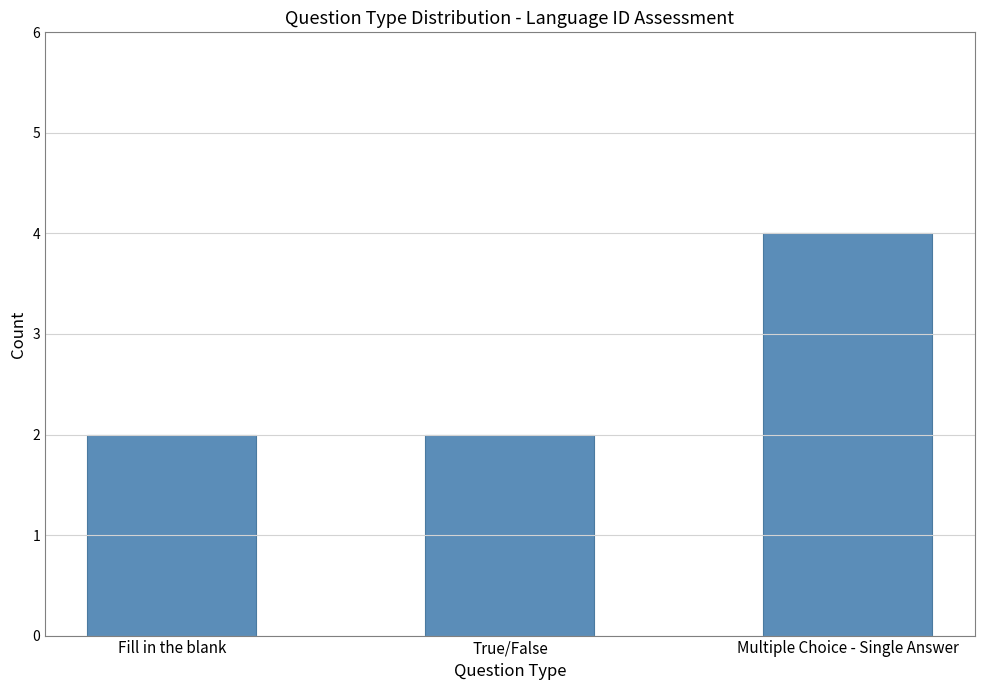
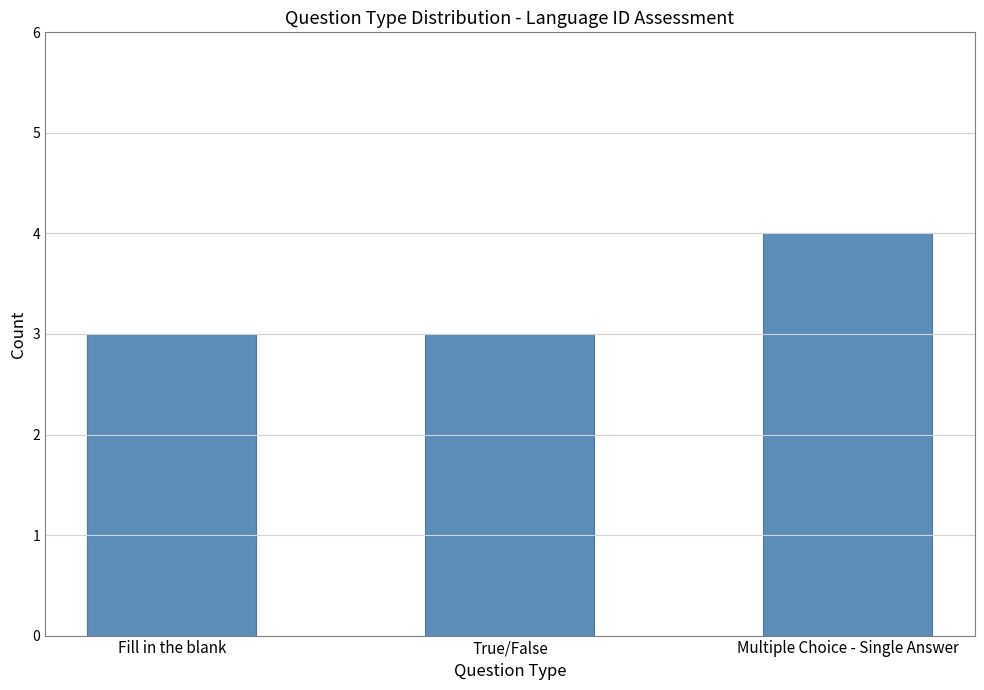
Fill in the blank: 2 -> 3
True/False: 2 -> 3
